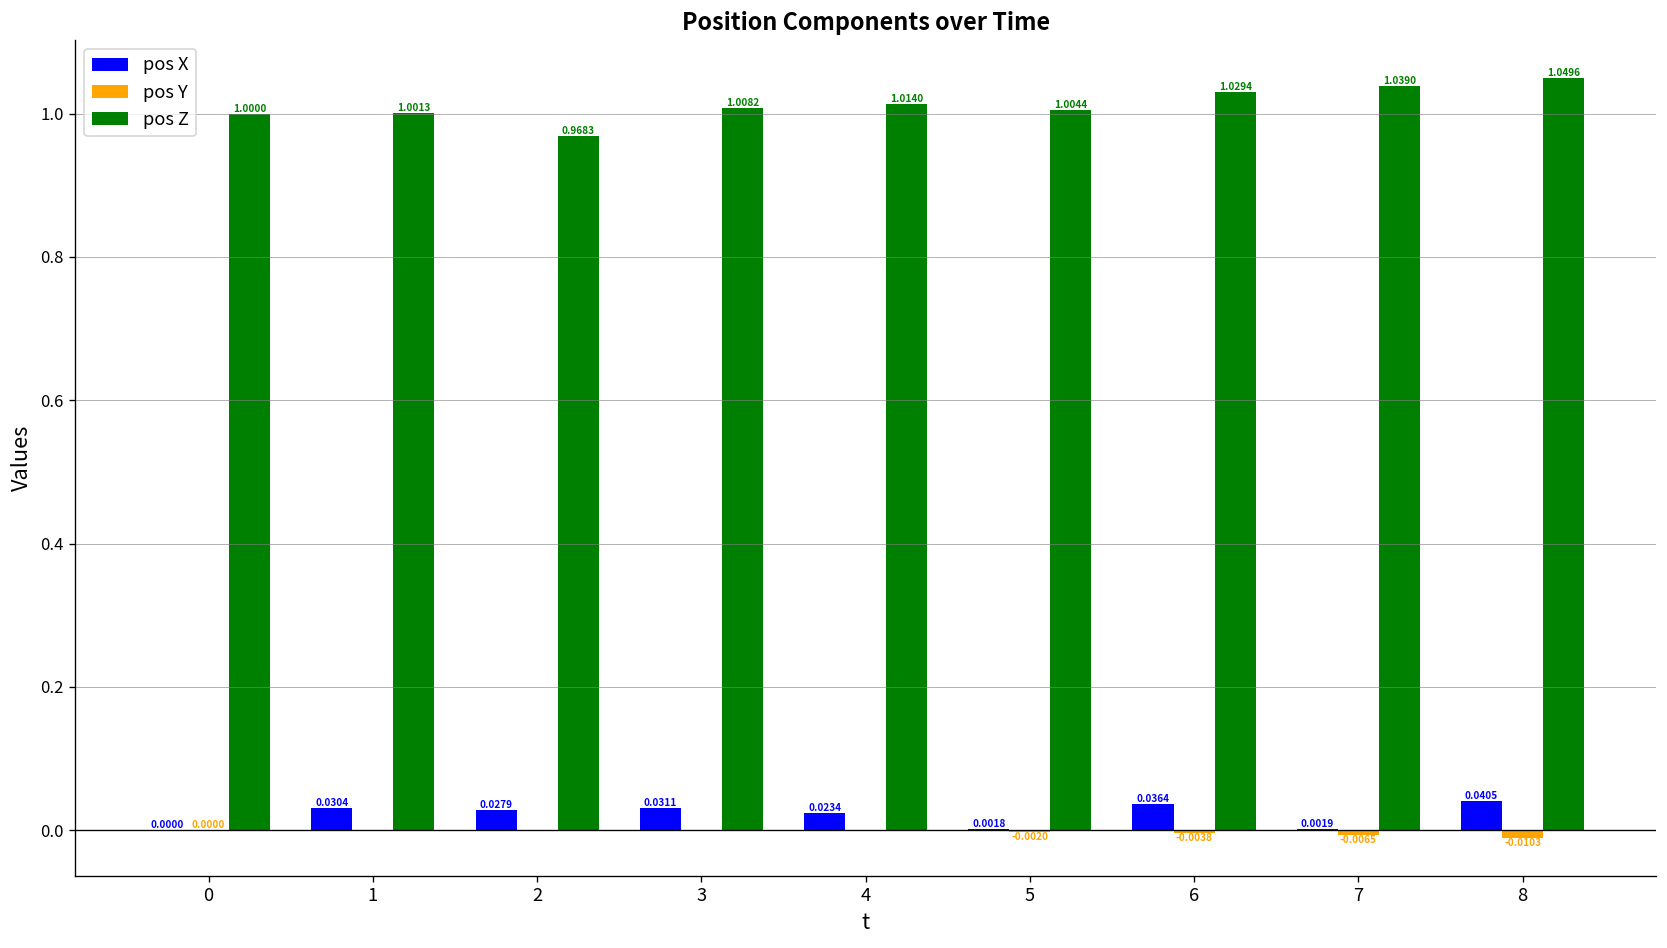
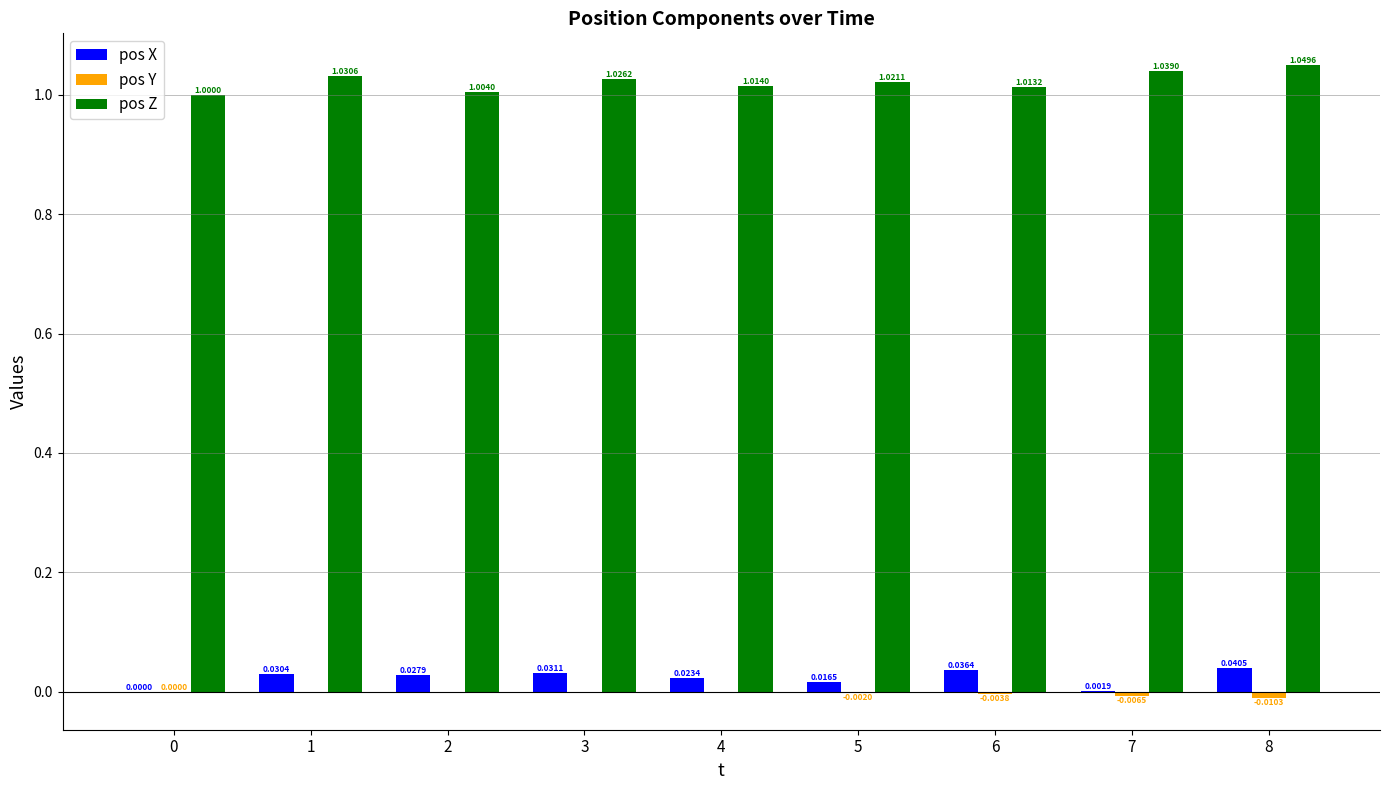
pos Z, 1: 1.0013 -> 1.0306
pos Z, 2: 0.9683 -> 1.0040
pos Z, 3: 1.0082 -> 1.0262
pos X, 5: 0.0018 -> 0.0165
pos Z, 5: 1.0044 -> 1.0211
pos Z, 6: 1.0294 -> 1.0132
